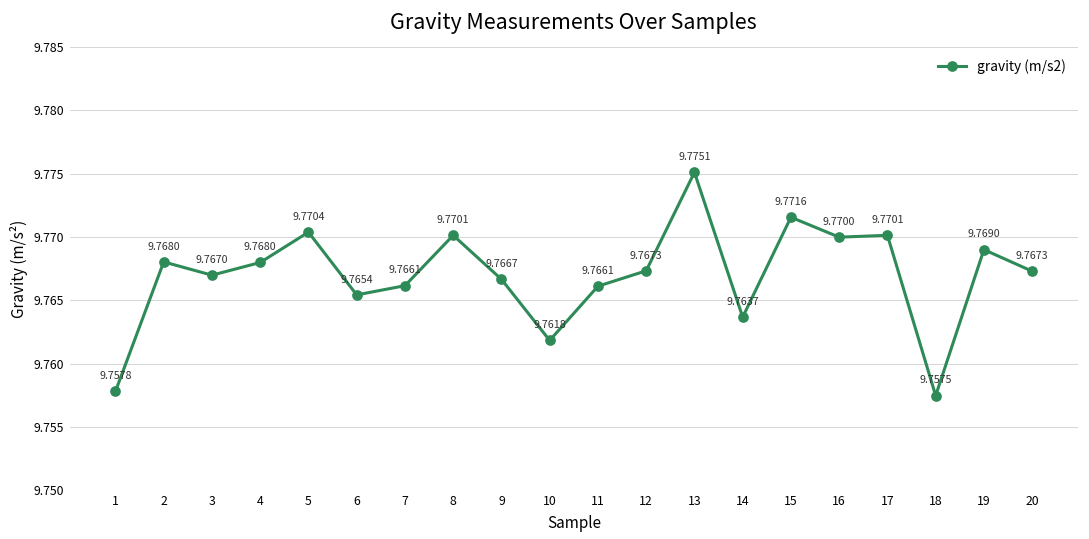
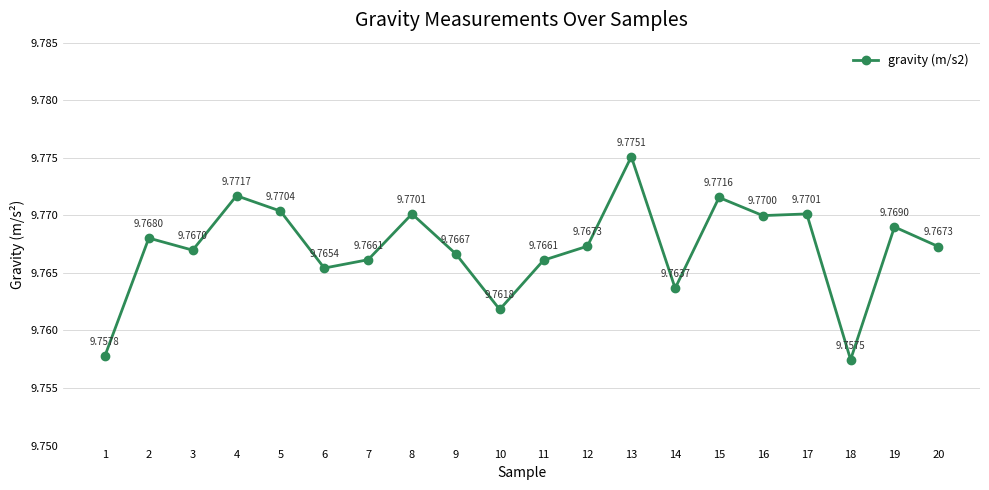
4: 9.7680 -> 9.7717
